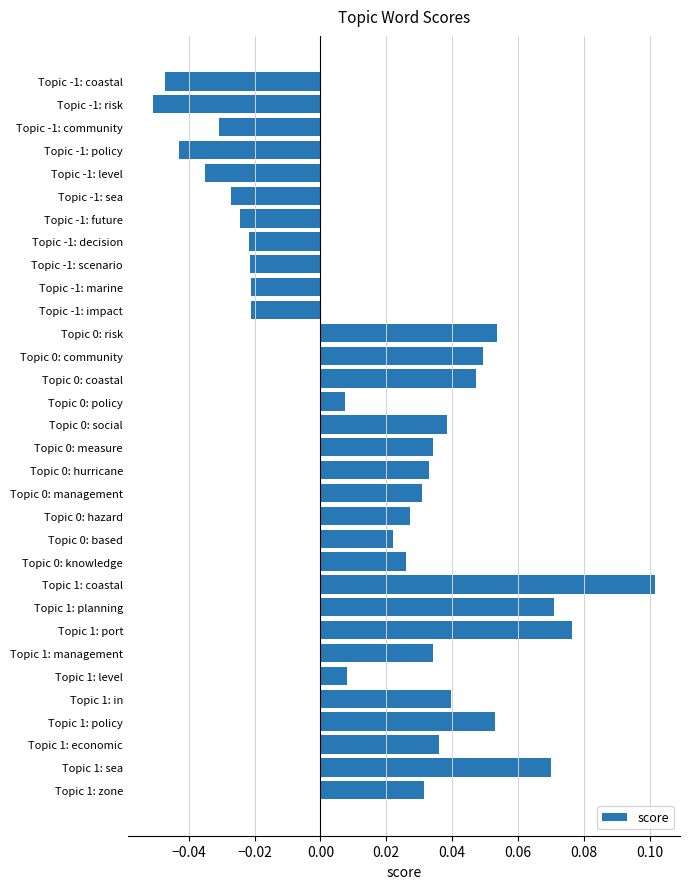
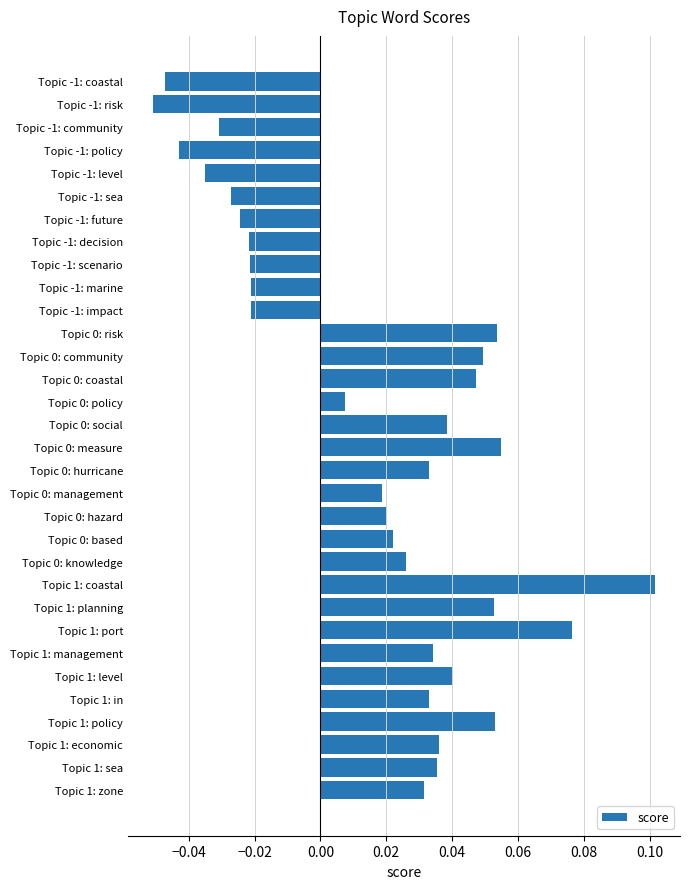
Topic 0: measure: 0.034 -> 0.055
Topic 0: management: 0.031 -> 0.019
Topic 0: hazard: 0.027 -> 0.020
Topic 1: planning: 0.071 -> 0.053
Topic 1: level: 0.008 -> 0.040
Topic 1: in: 0.040 -> 0.033
Topic 1: sea: 0.070 -> 0.035
